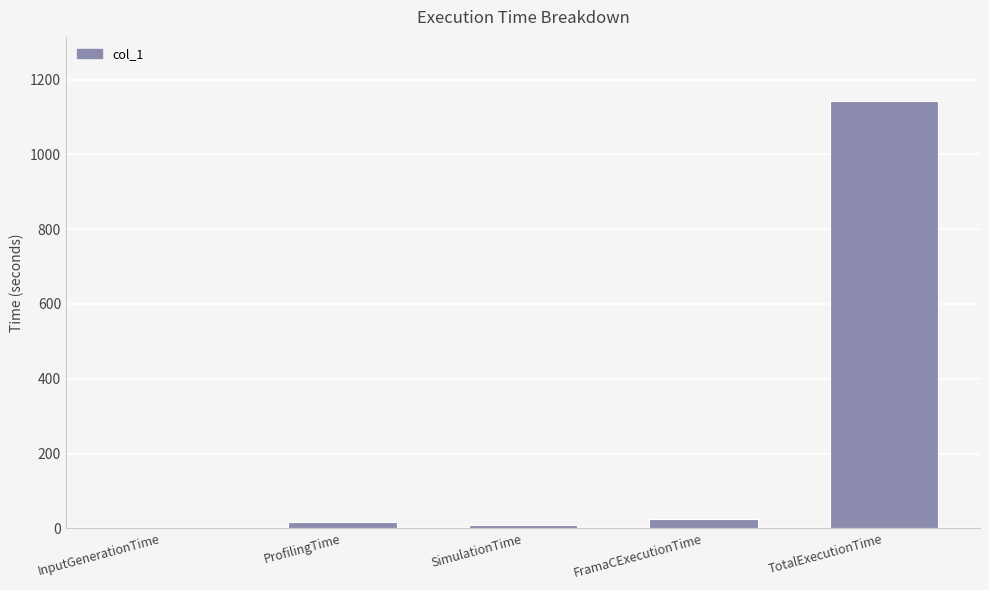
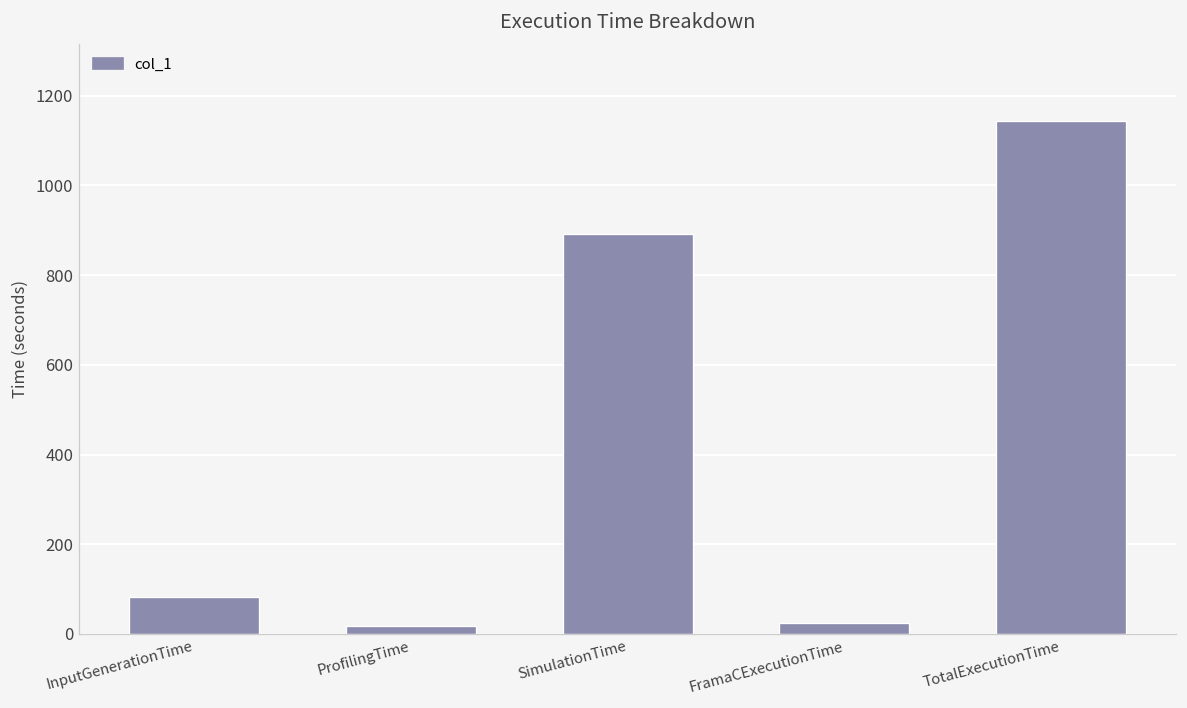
InputGenerationTime: 0 -> 80
SimulationTime: 10 -> 890
